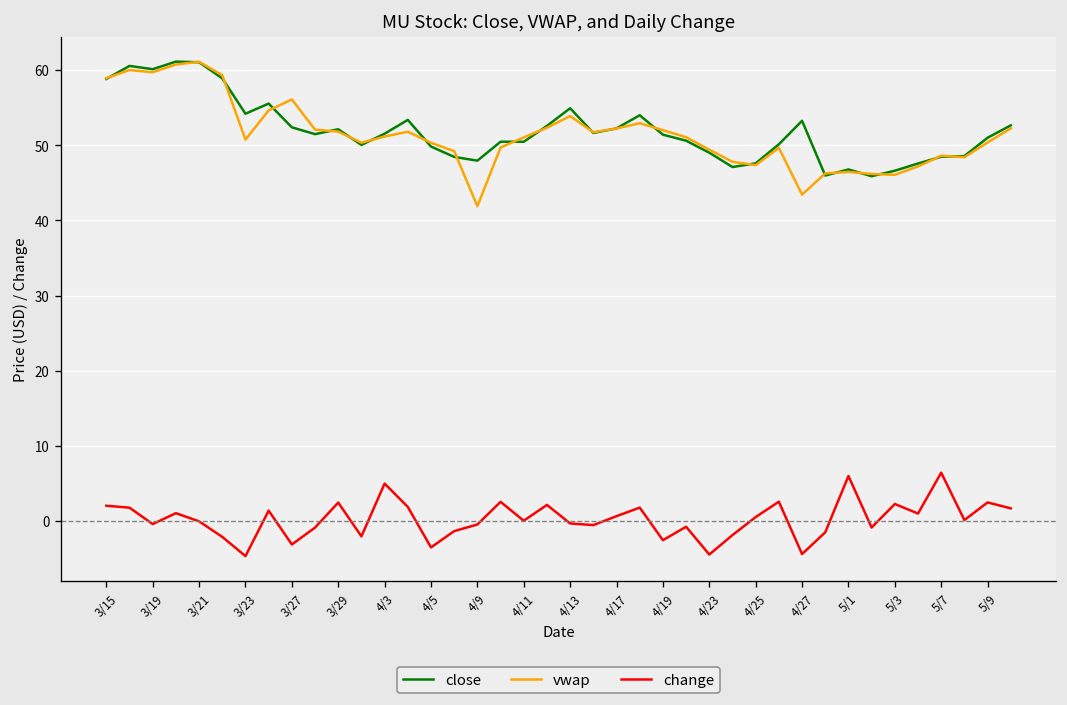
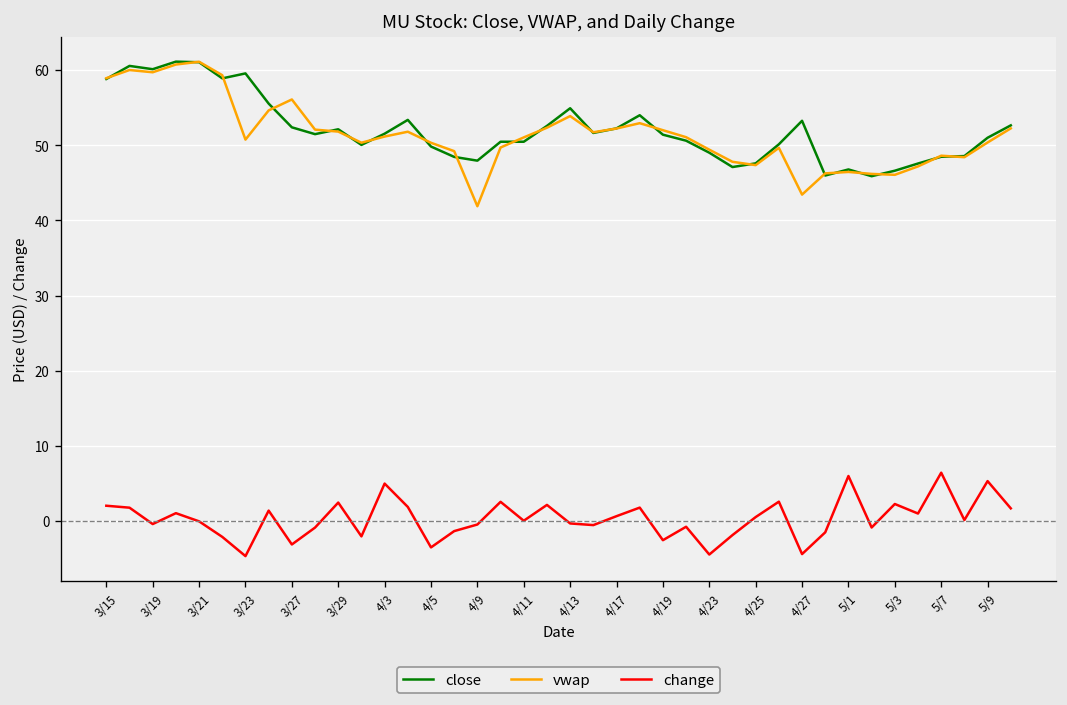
close, 3/23: 54 -> 60
change, 5/9: 2 -> 5
